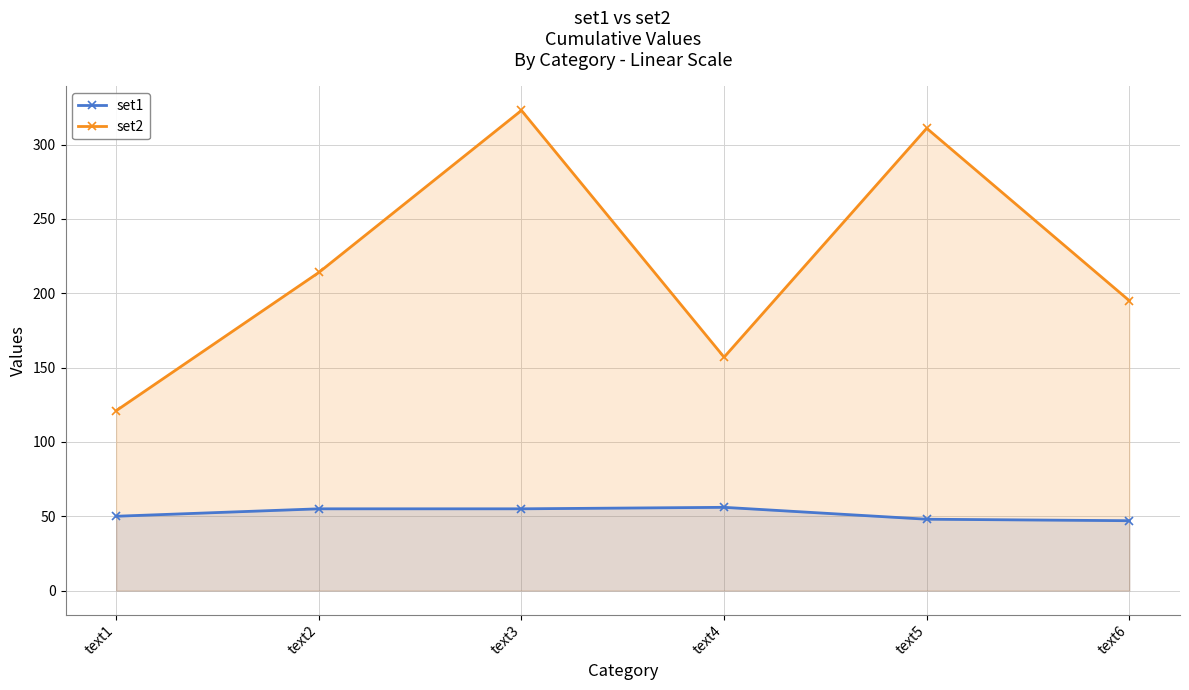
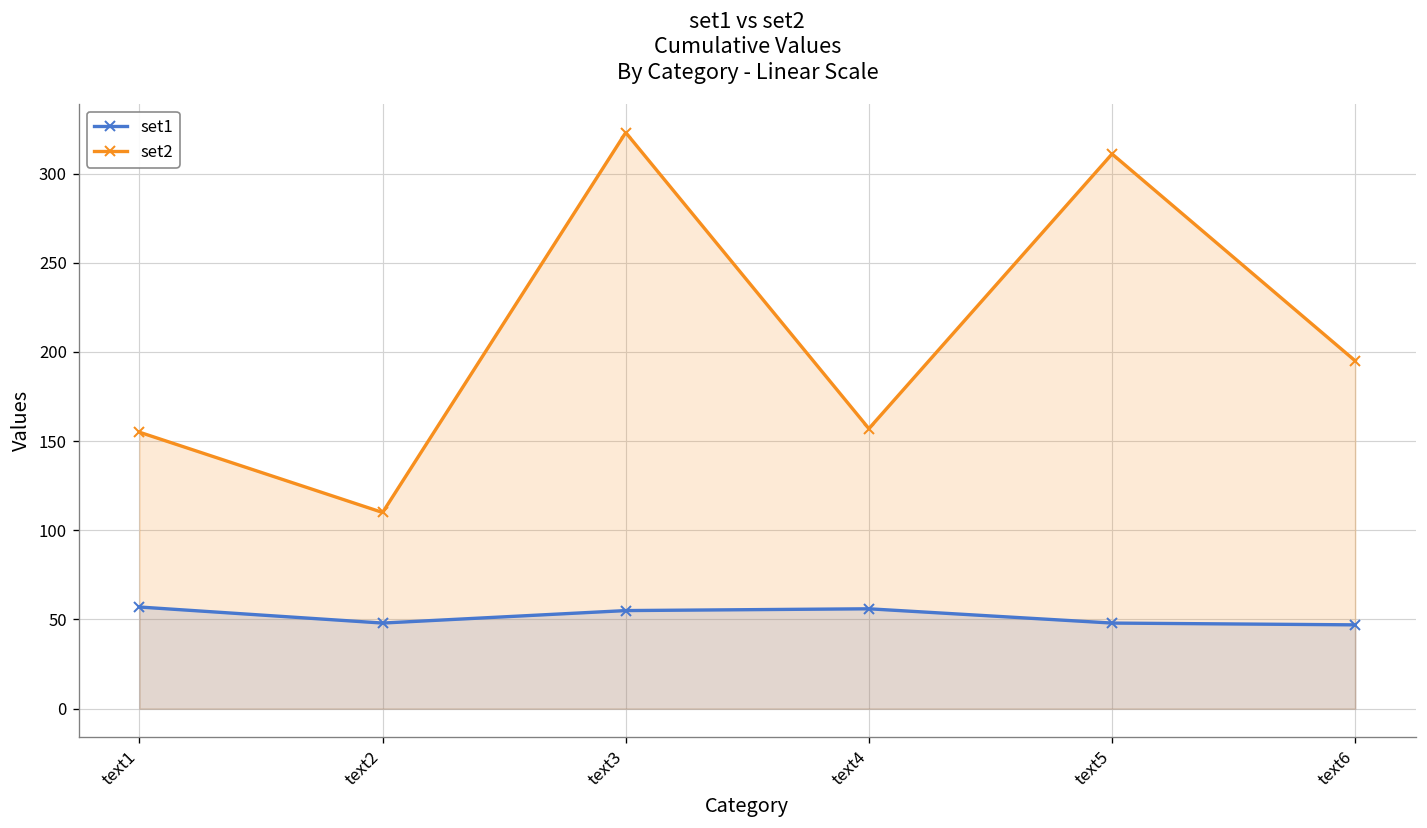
set1, text1: 50 -> 57
set2, text1: 121 -> 155
set1, text2: 55 -> 48
set2, text2: 214 -> 110
